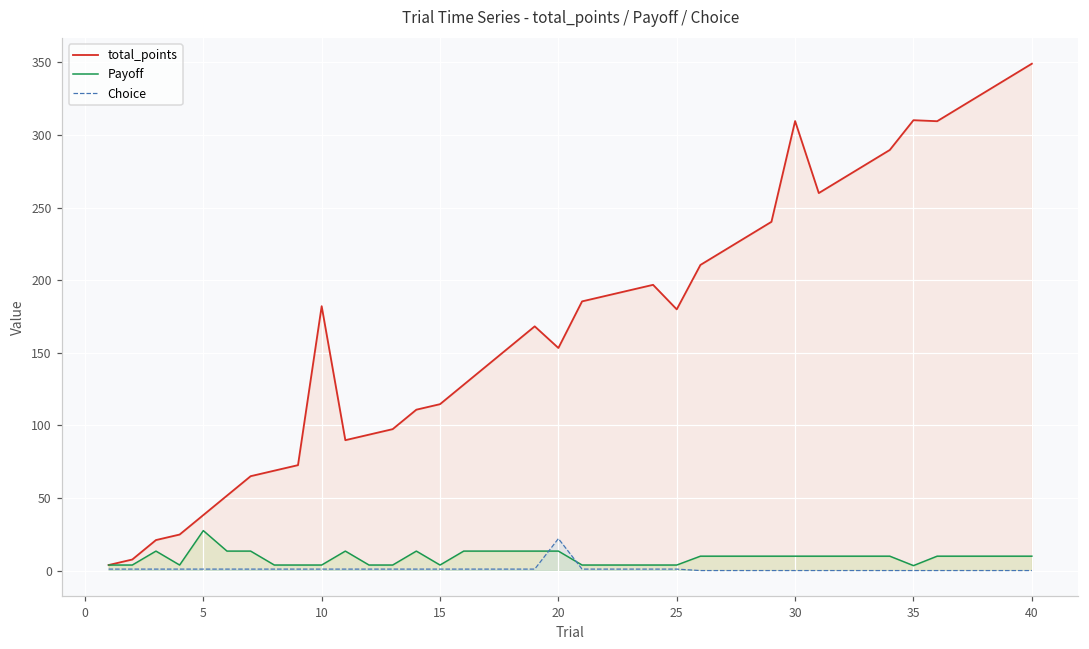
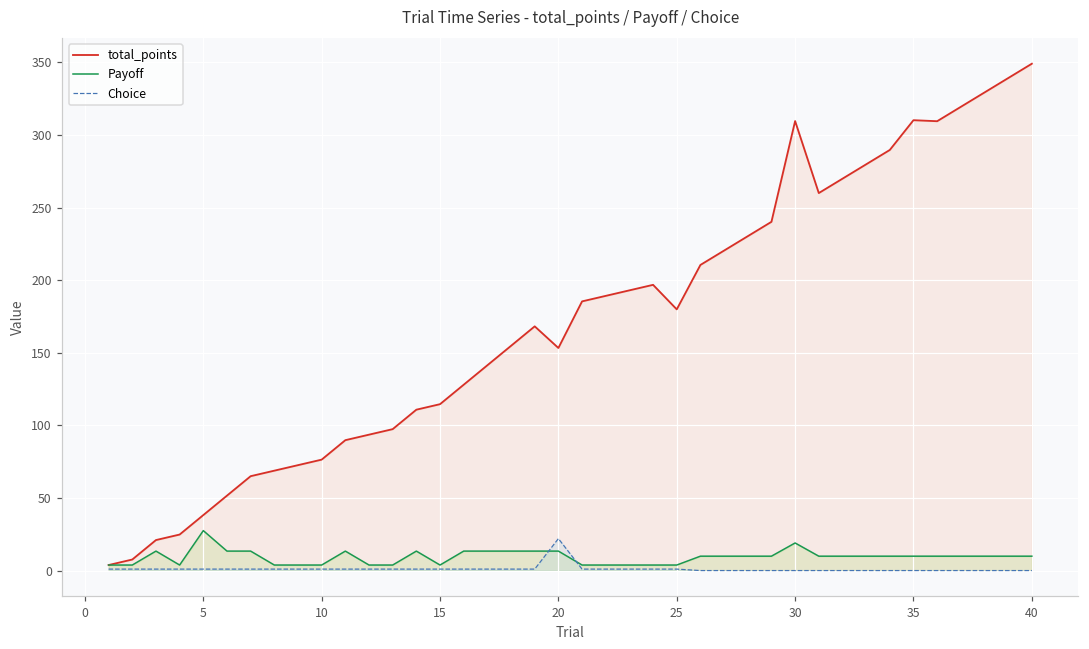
total_points, 10: 182 -> 76
Payoff, 30: 10 -> 19
Payoff, 35: 3 -> 10
